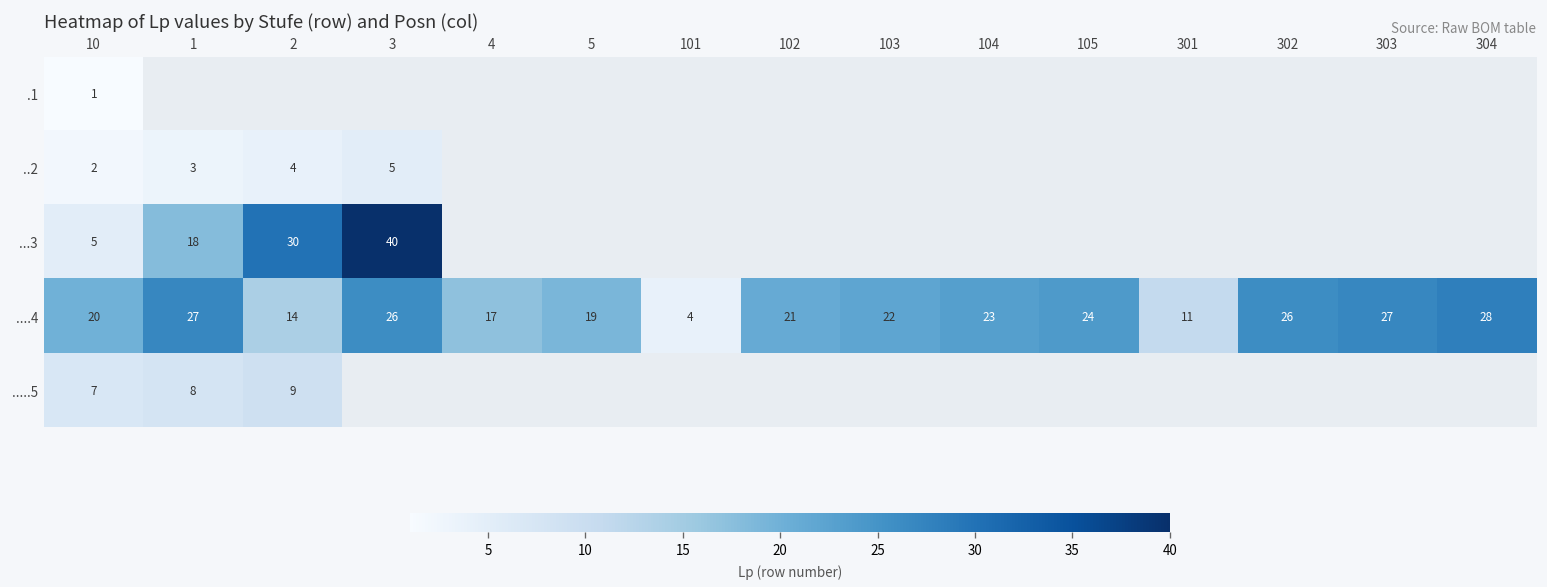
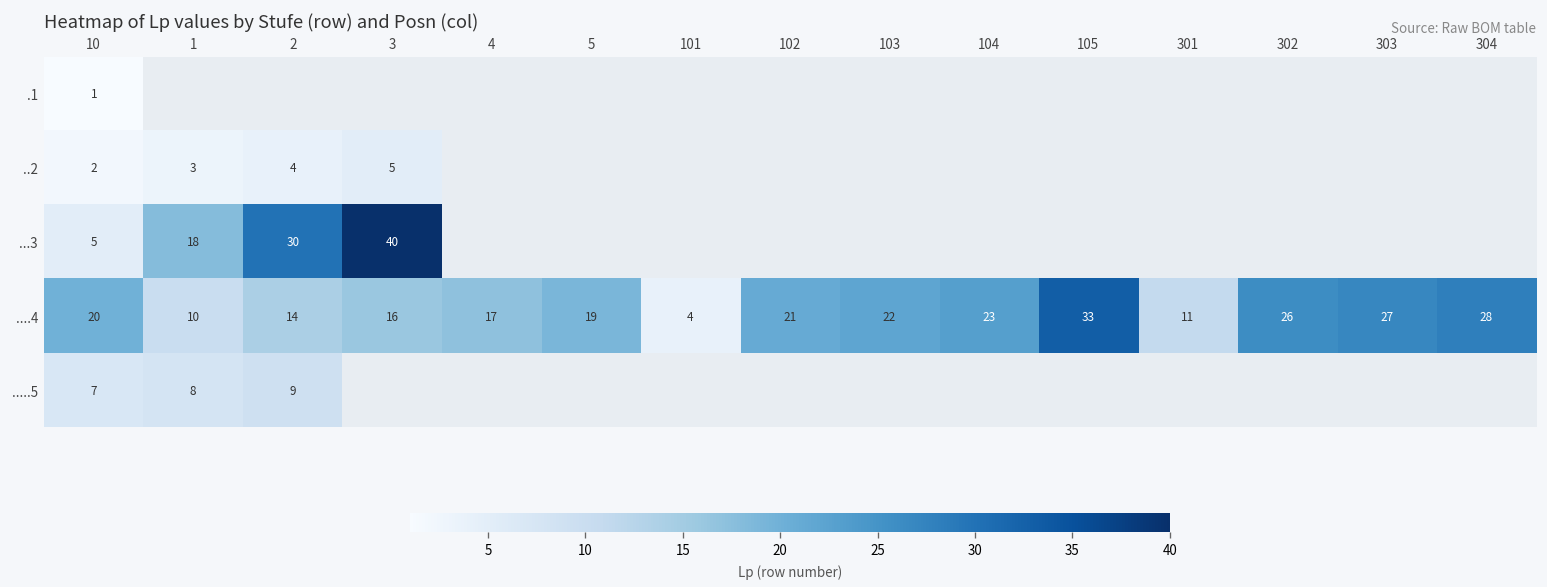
....4, 1: 27 -> 10
....4, 3: 26 -> 16
....4, 105: 24 -> 33
